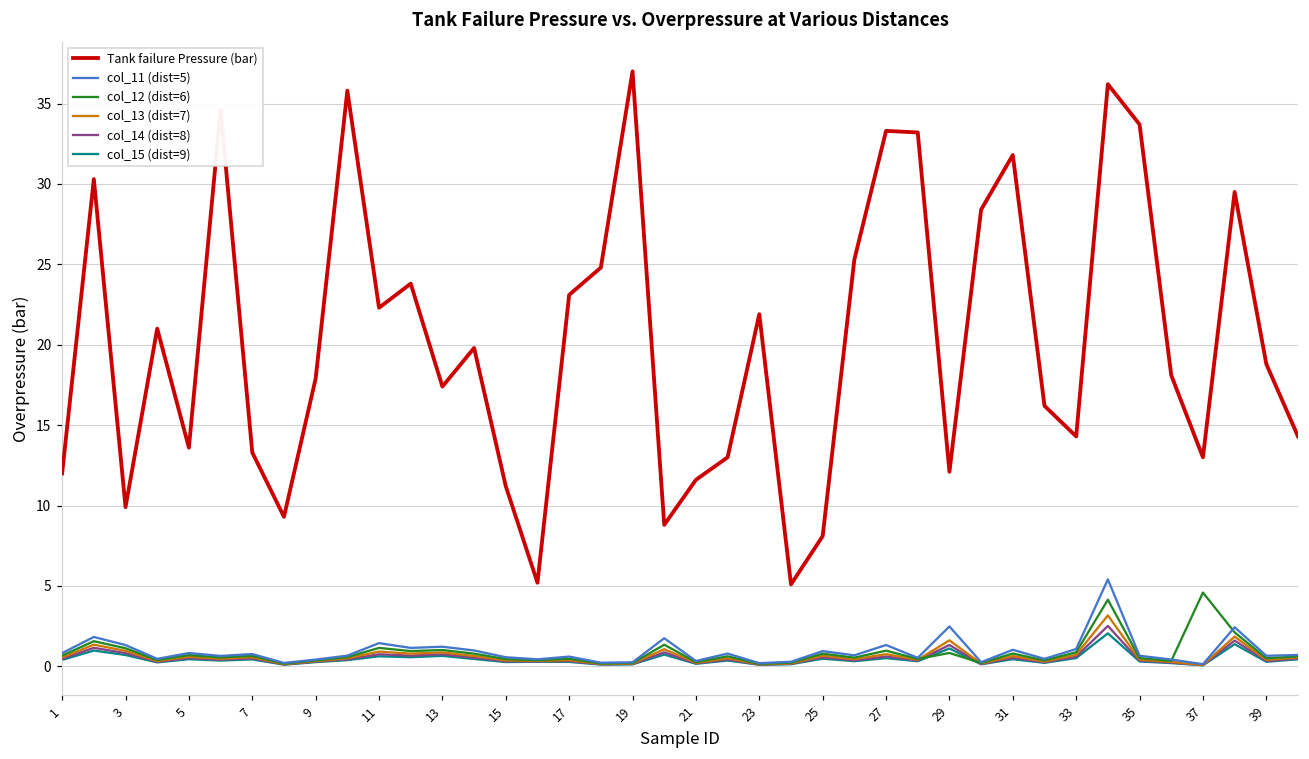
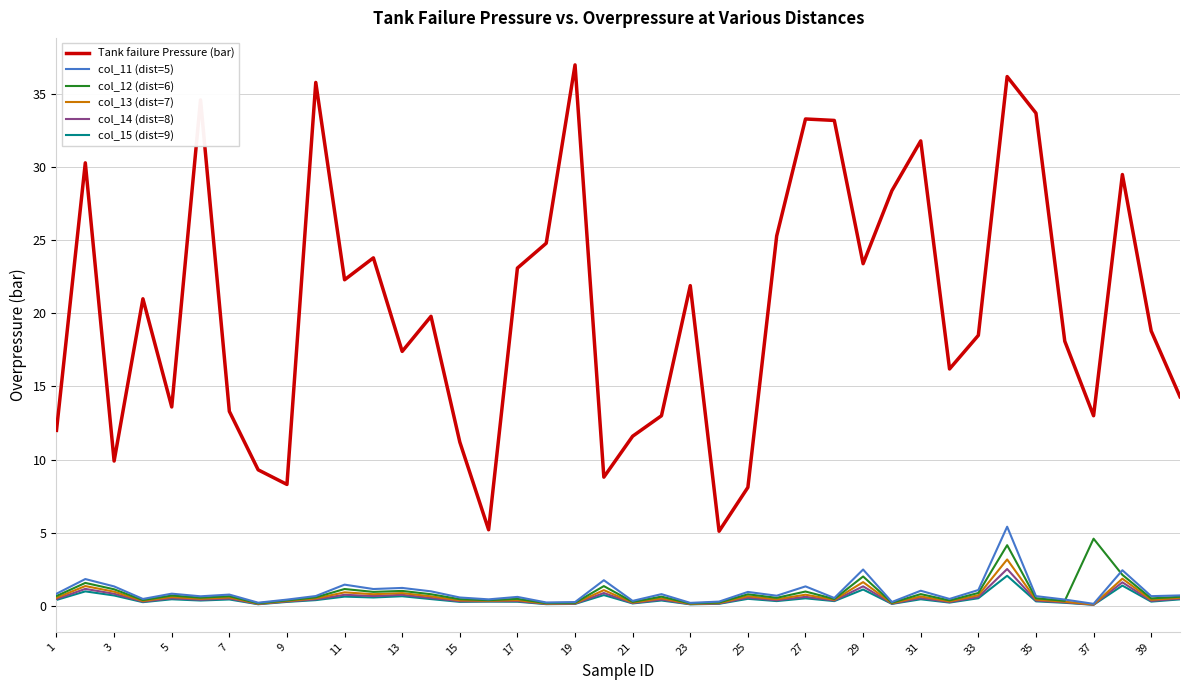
Tank failure Pressure (bar), 9: 17.9 -> 8.3
Tank failure Pressure (bar), 29: 12.1 -> 23.4
col_12 (dist=6), 29: 0.8 -> 2.0
Tank failure Pressure (bar), 33: 14.3 -> 18.5
